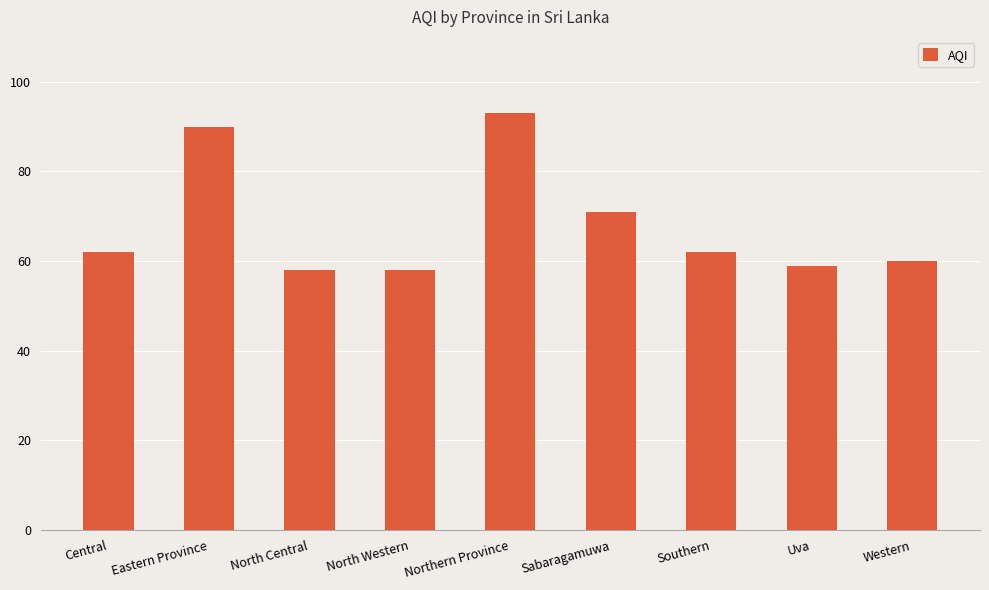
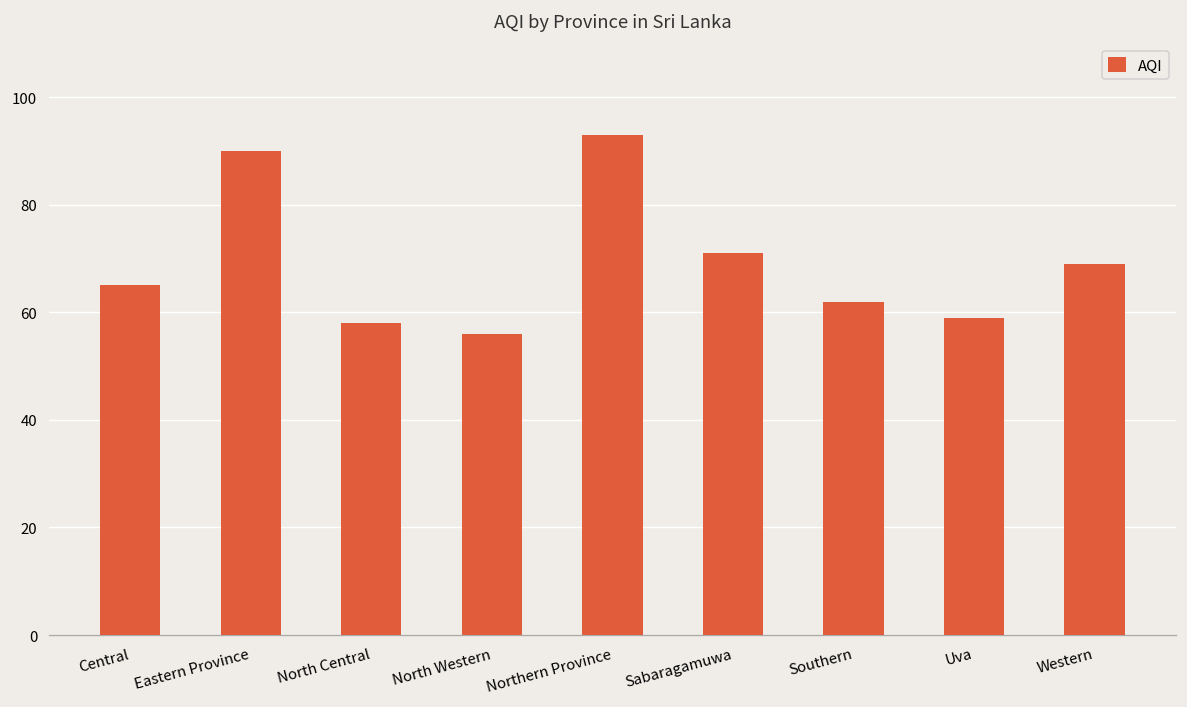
Central: 62 -> 65
North Western: 58 -> 56
Western: 60 -> 69
